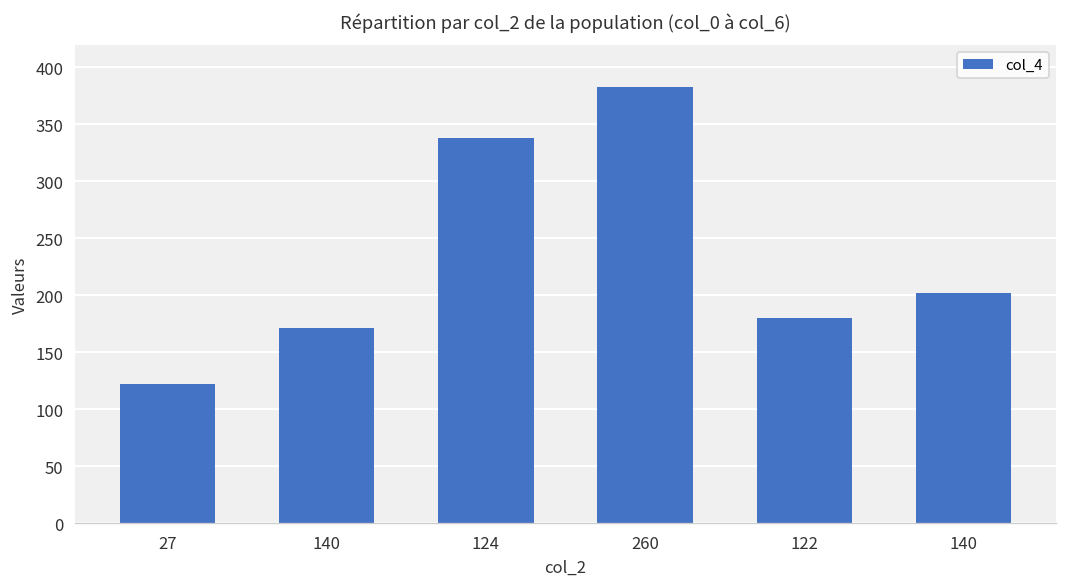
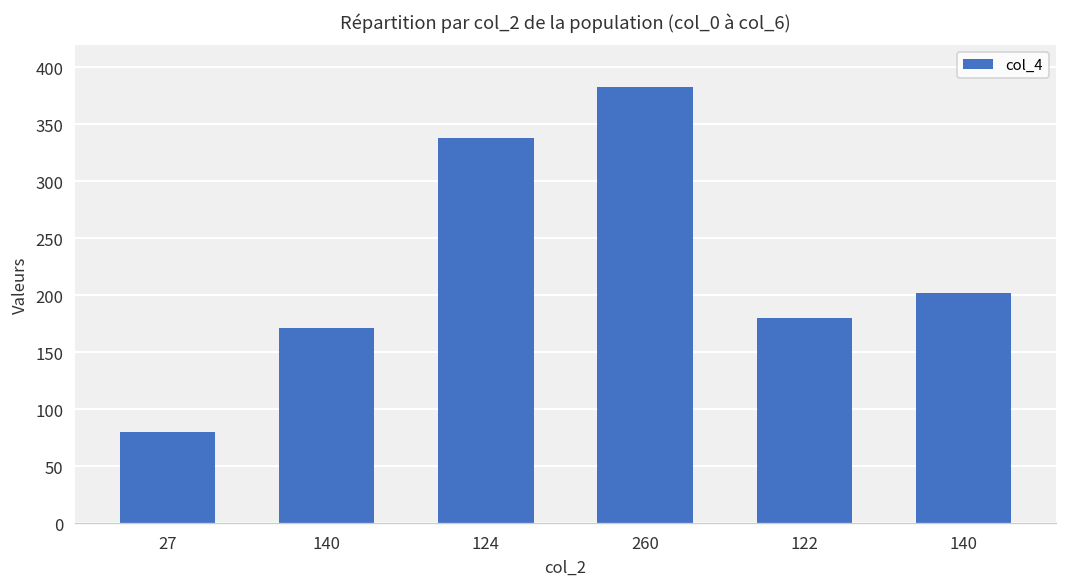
27: 120 -> 80
